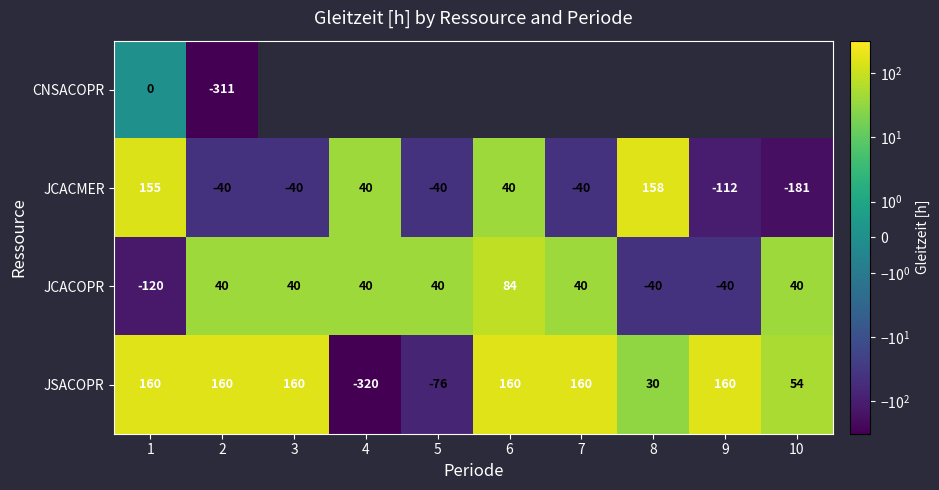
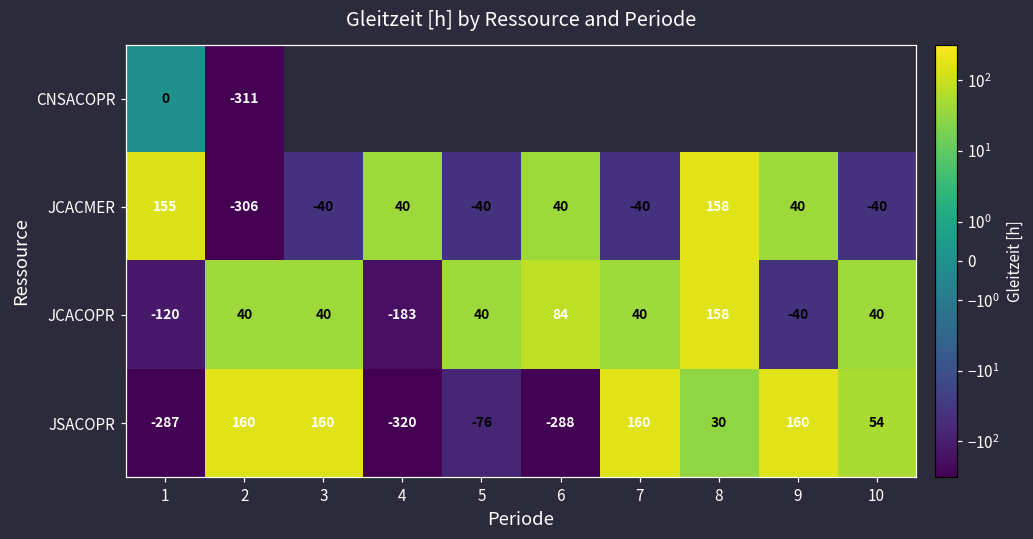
JCACMER, 2: -40 -> -306
JCACMER, 9: -112 -> 40
JCACMER, 10: -181 -> -40
JCACOPR, 4: 40 -> -183
JCACOPR, 8: -40 -> 158
JSACOPR, 1: 160 -> -287
JSACOPR, 6: 160 -> -288
